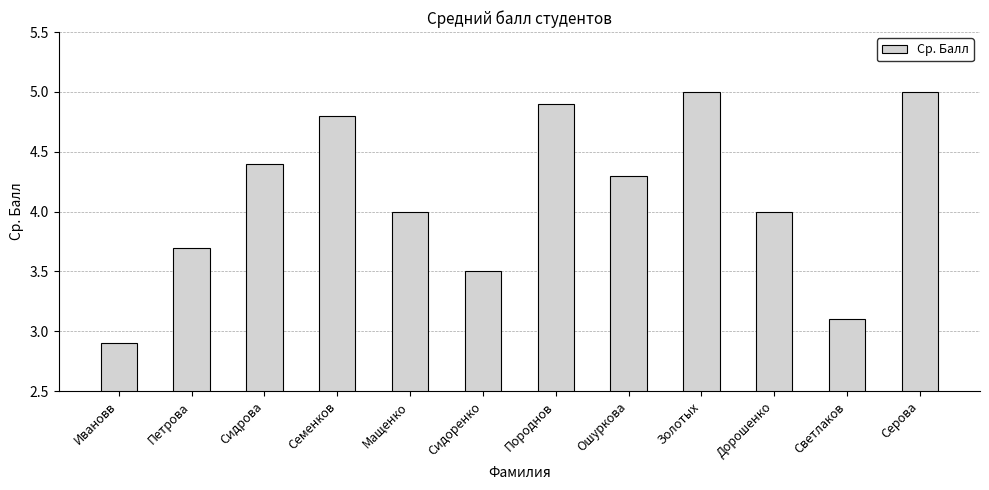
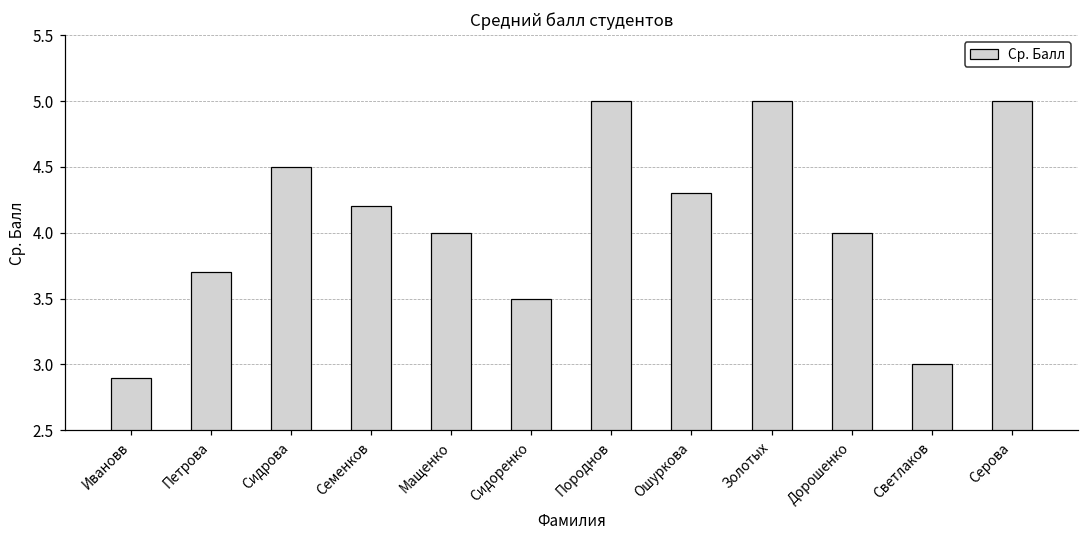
Сидрова: 4.4 -> 4.5
Семенков: 4.8 -> 4.2
Породнов: 4.9 -> 5.0
Светлаков: 3.1 -> 3.0
